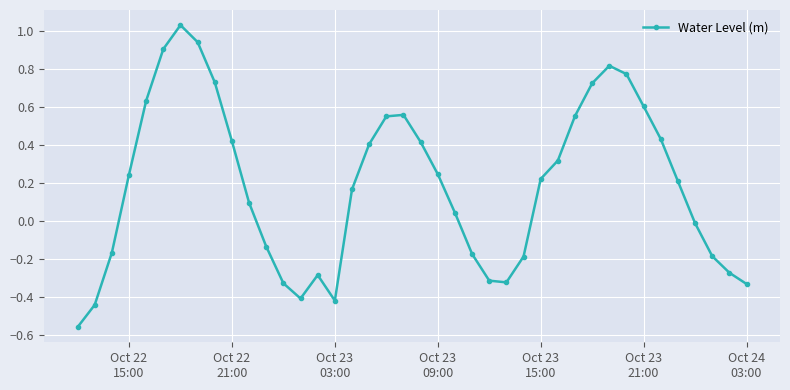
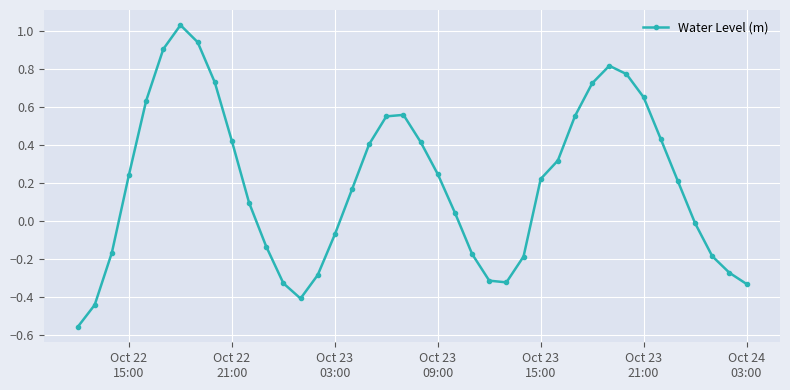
Oct 23 03:00: -0.42 -> -0.07
Oct 23 21:00: 0.60 -> 0.65
